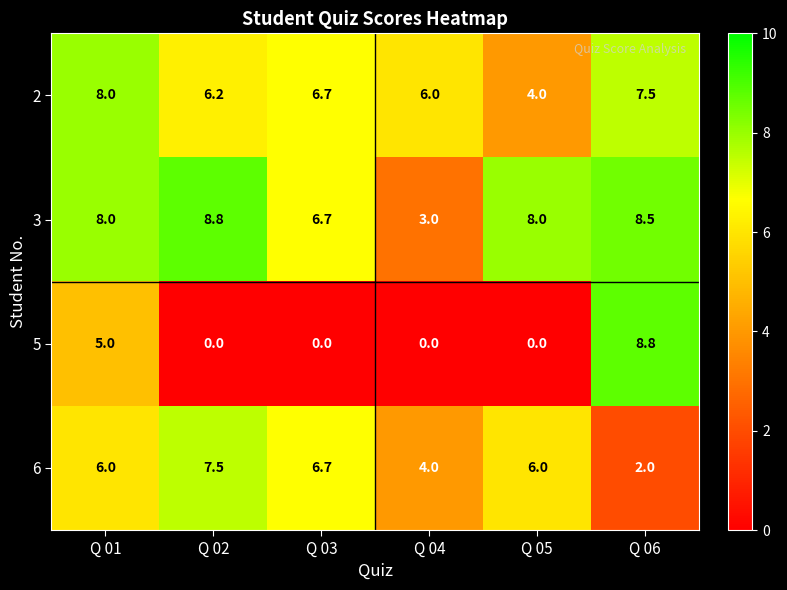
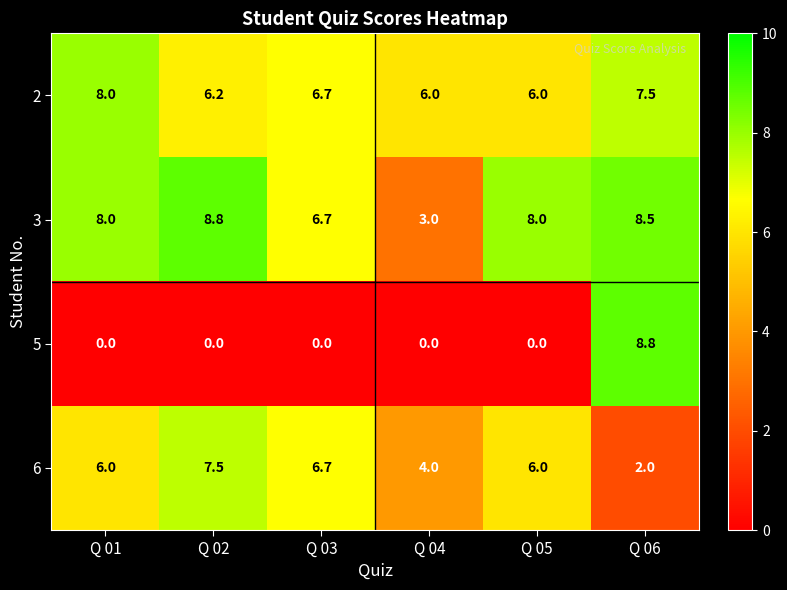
2, Q 05: 4.0 -> 6.0
5, Q 01: 5.0 -> 0.0
